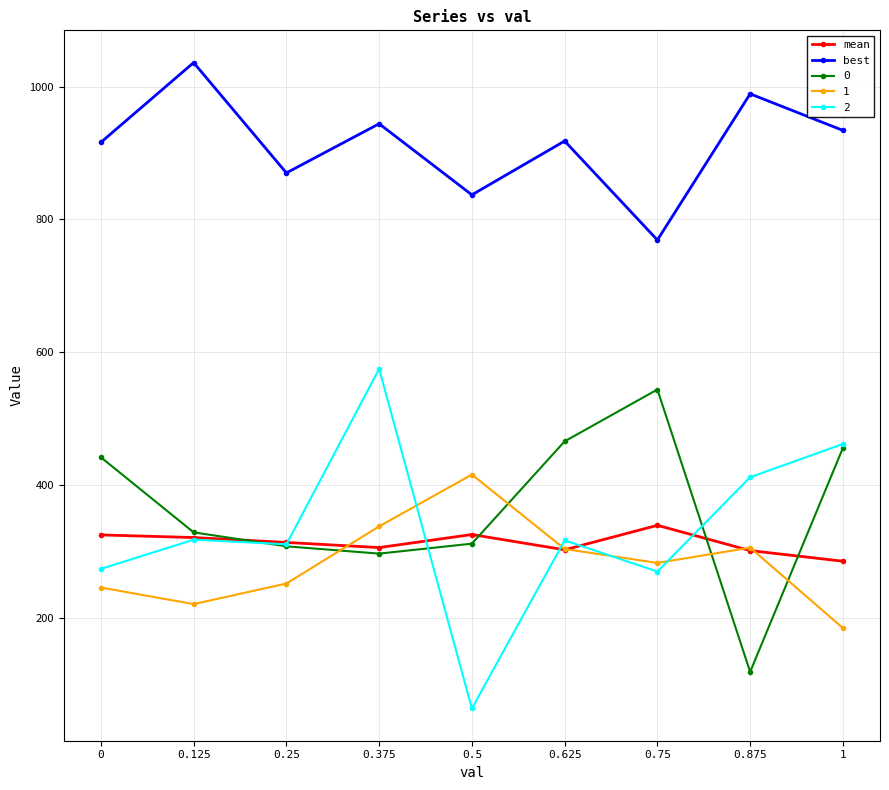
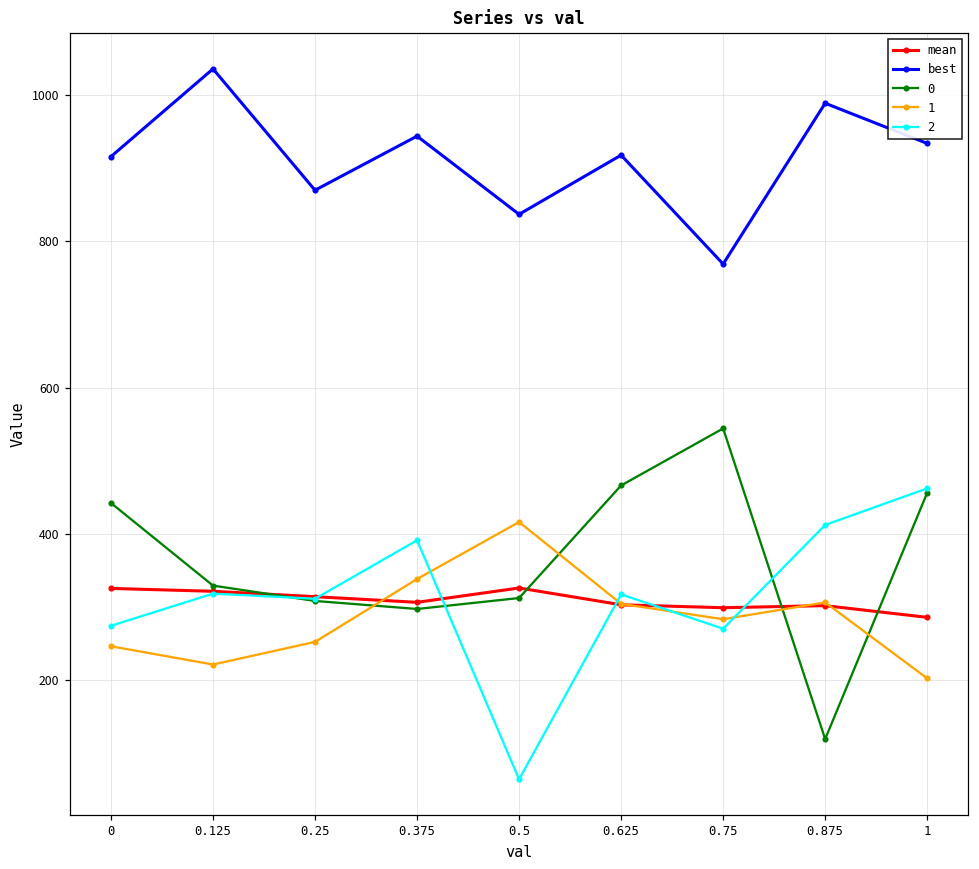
2, 0.375: 580 -> 390
mean, 0.75: 340 -> 300
1, 1: 190 -> 200
